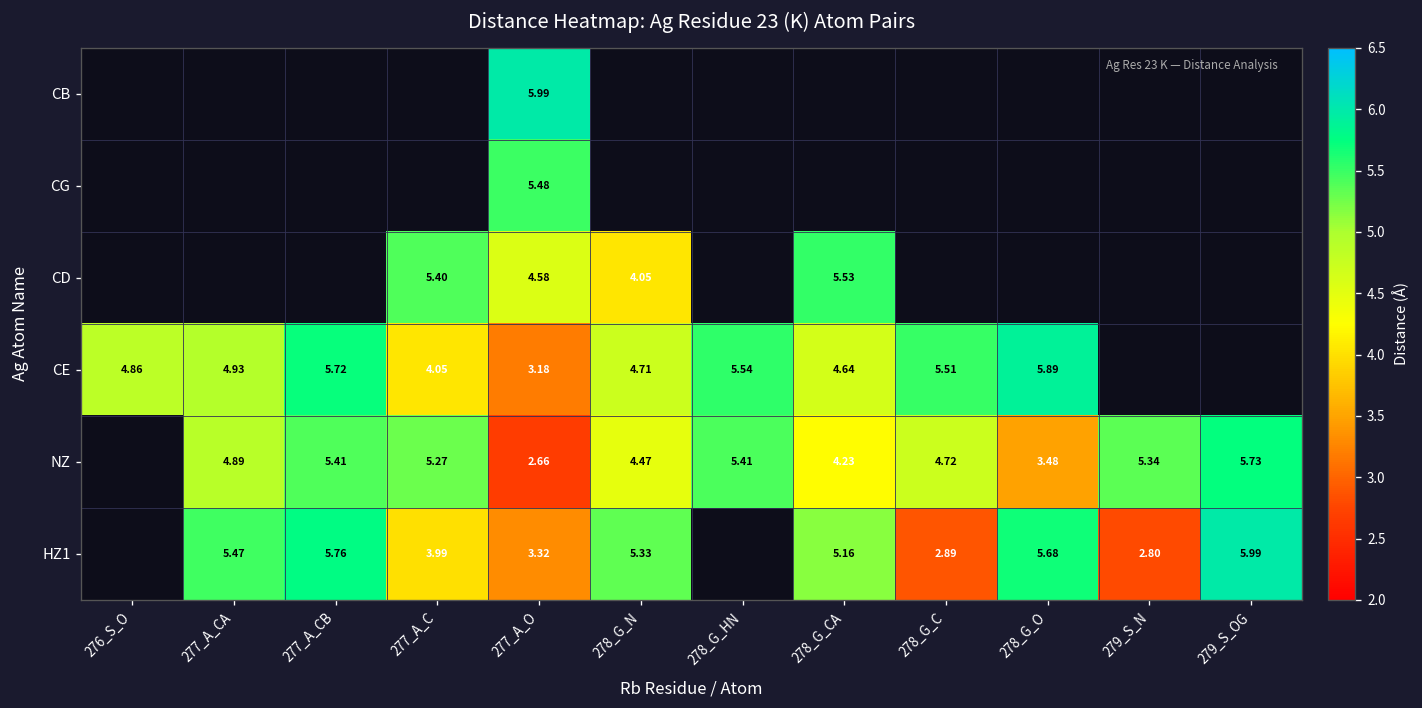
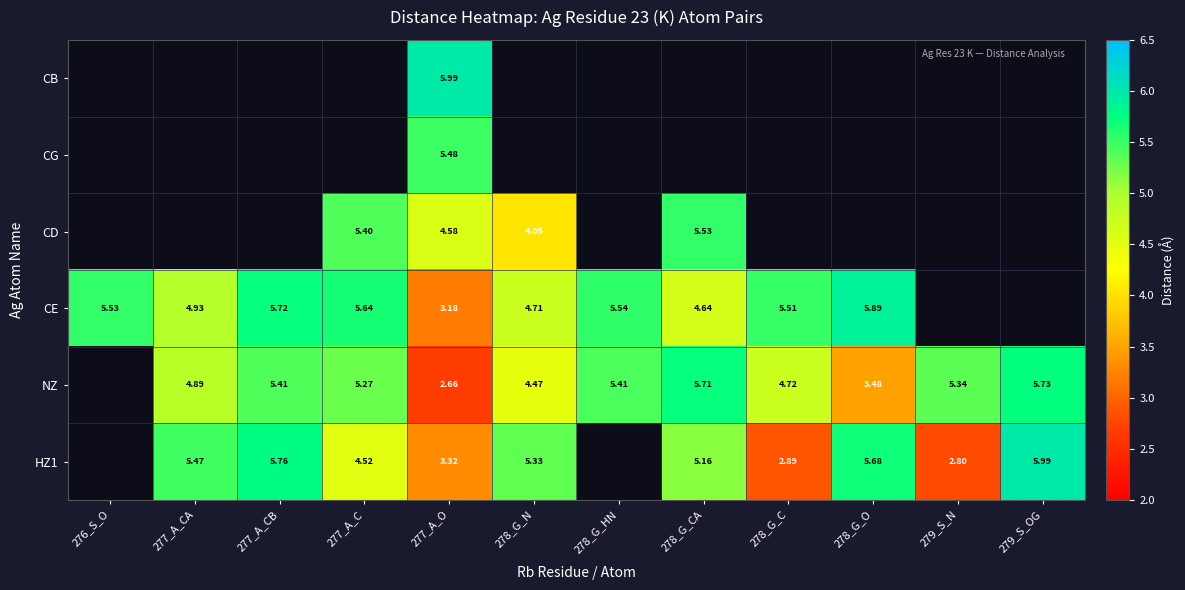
CE, 276_S_O: 4.86 -> 5.53
CE, 277_A_C: 4.05 -> 5.64
NZ, 278_G_CA: 4.23 -> 5.71
HZ1, 277_A_C: 3.99 -> 4.52
